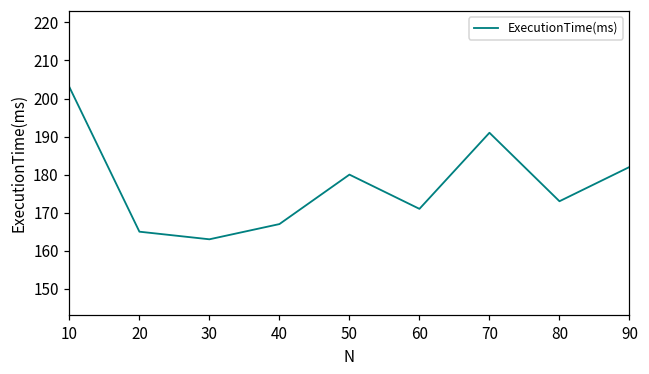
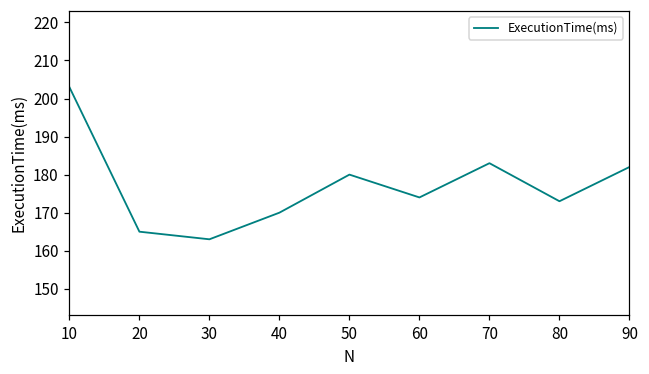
40: 167 -> 170
60: 171 -> 174
70: 191 -> 183
